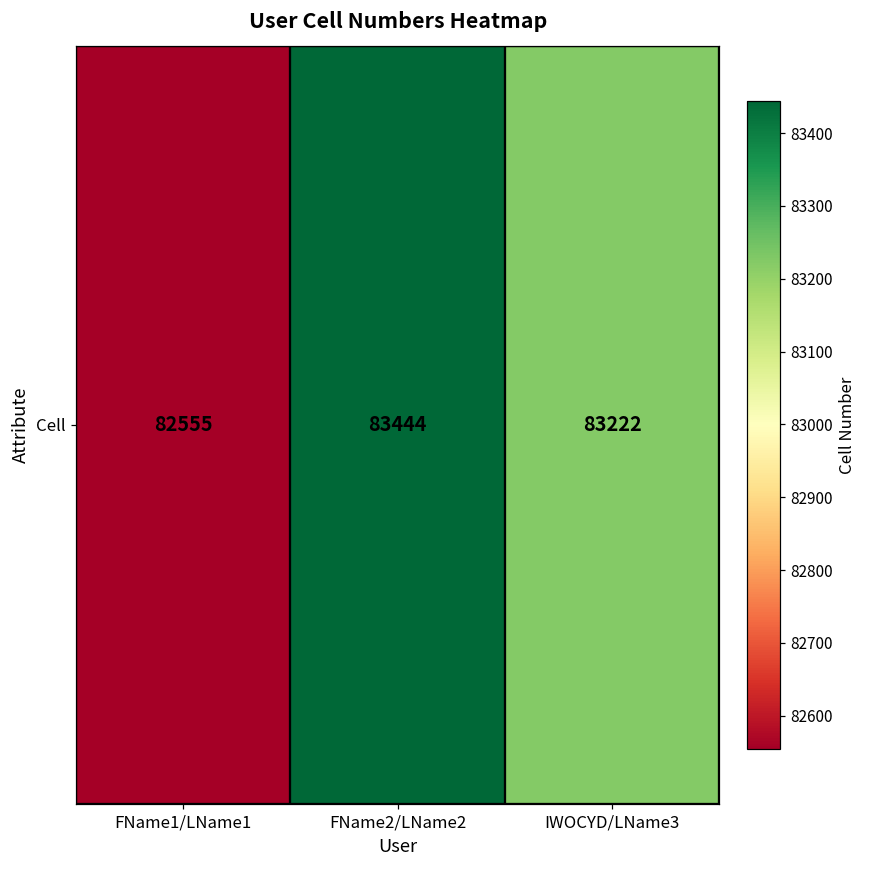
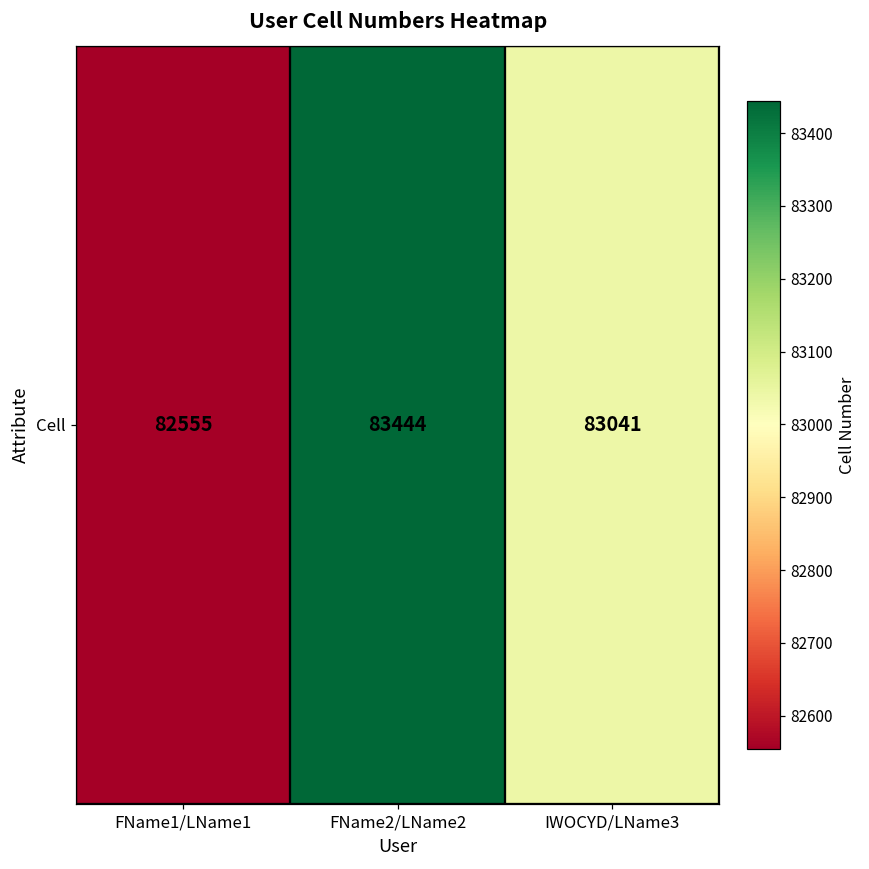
Cell, IWOCYD/LName3: 83222 -> 83041
